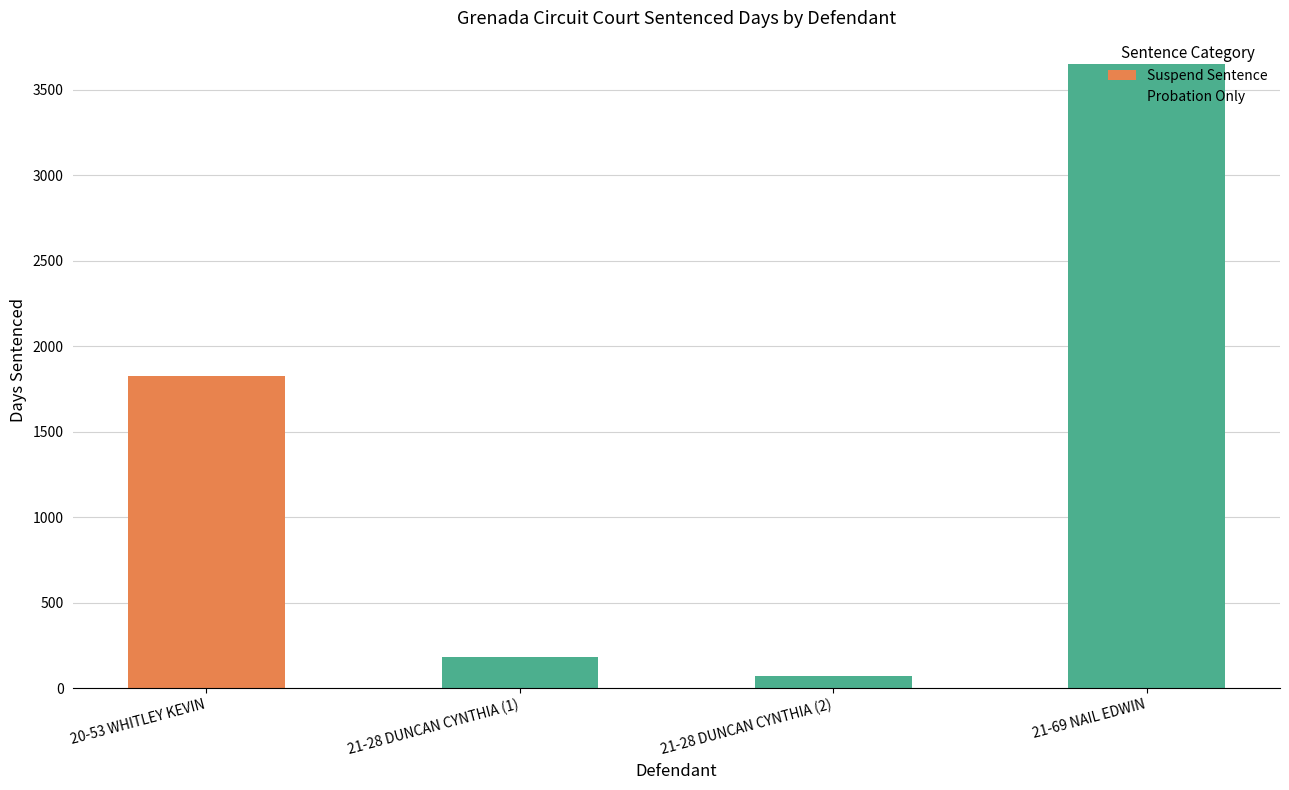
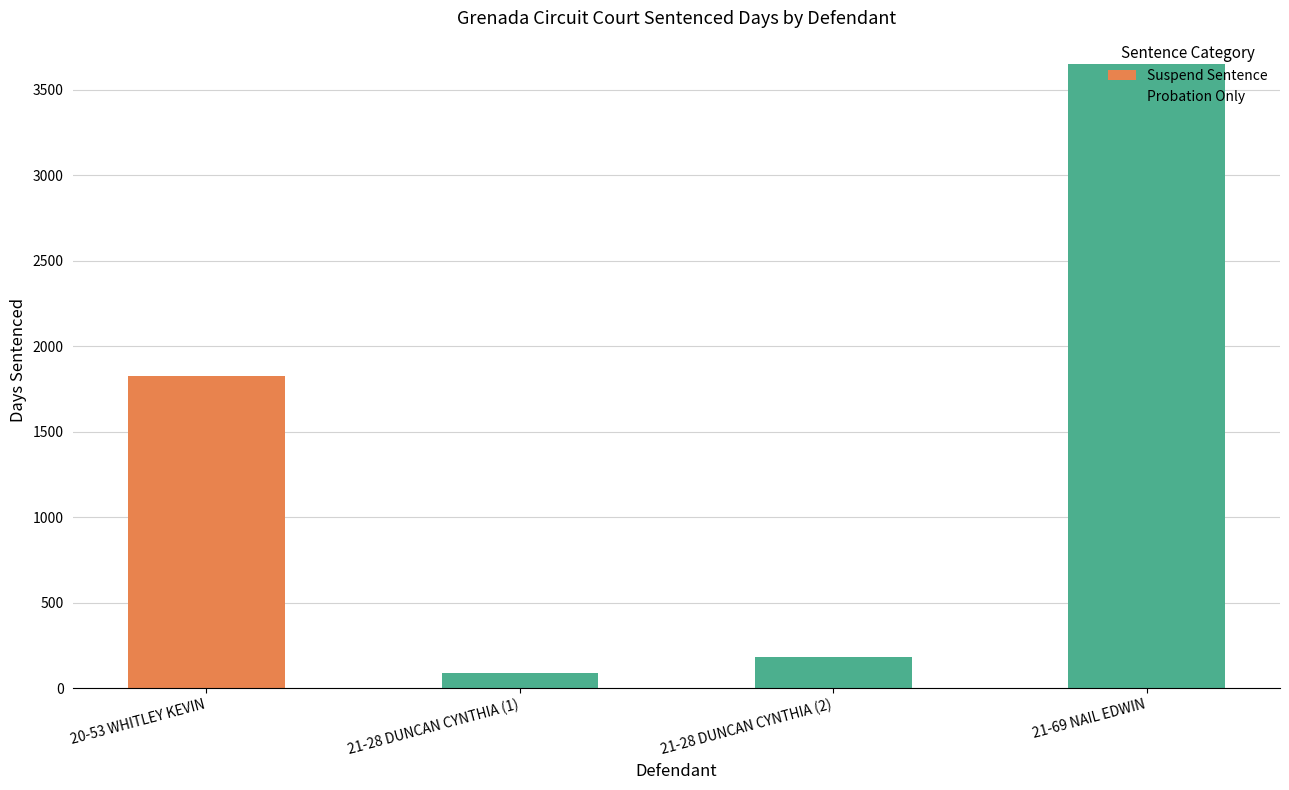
Probation Only, 21-28 DUNCAN CYNTHIA (1): 180 -> 90
Probation Only, 21-28 DUNCAN CYNTHIA (2): 70 -> 180
